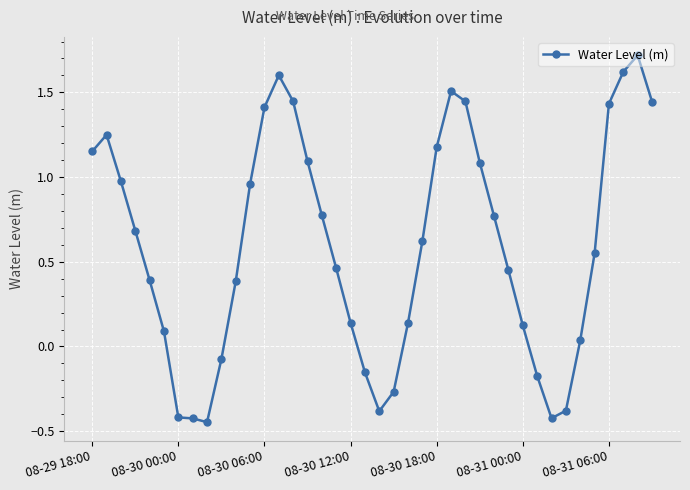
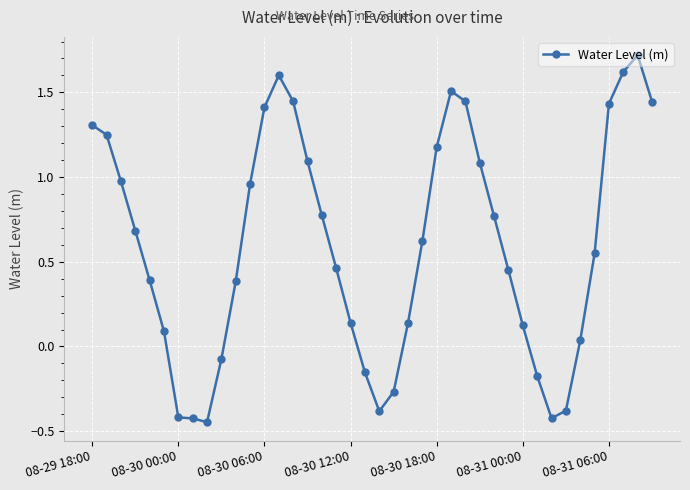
08-29 18:00: 1.15 -> 1.31
